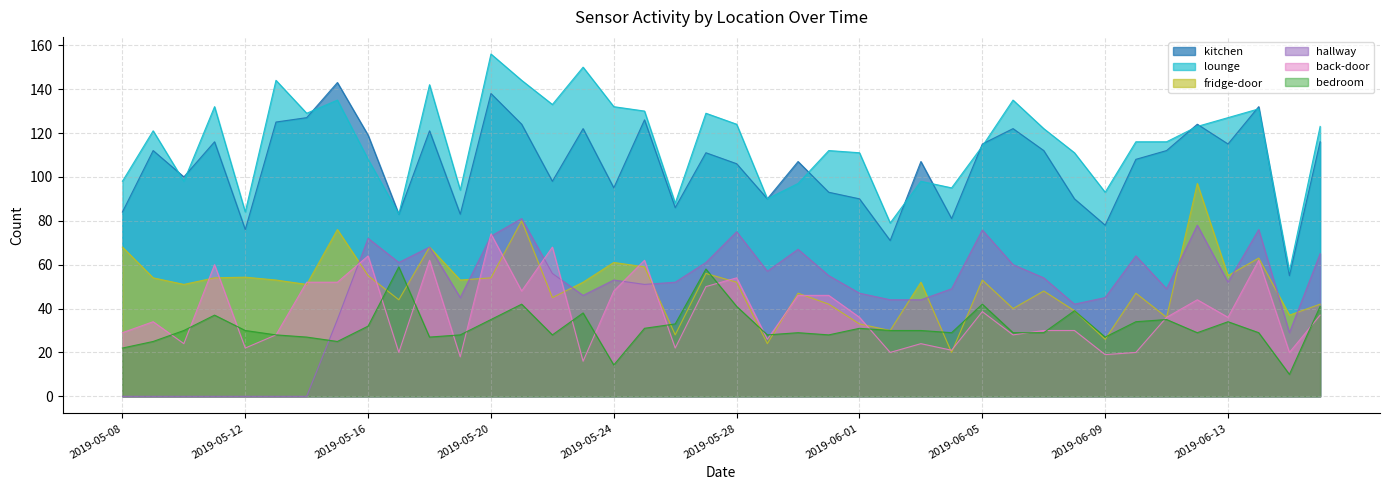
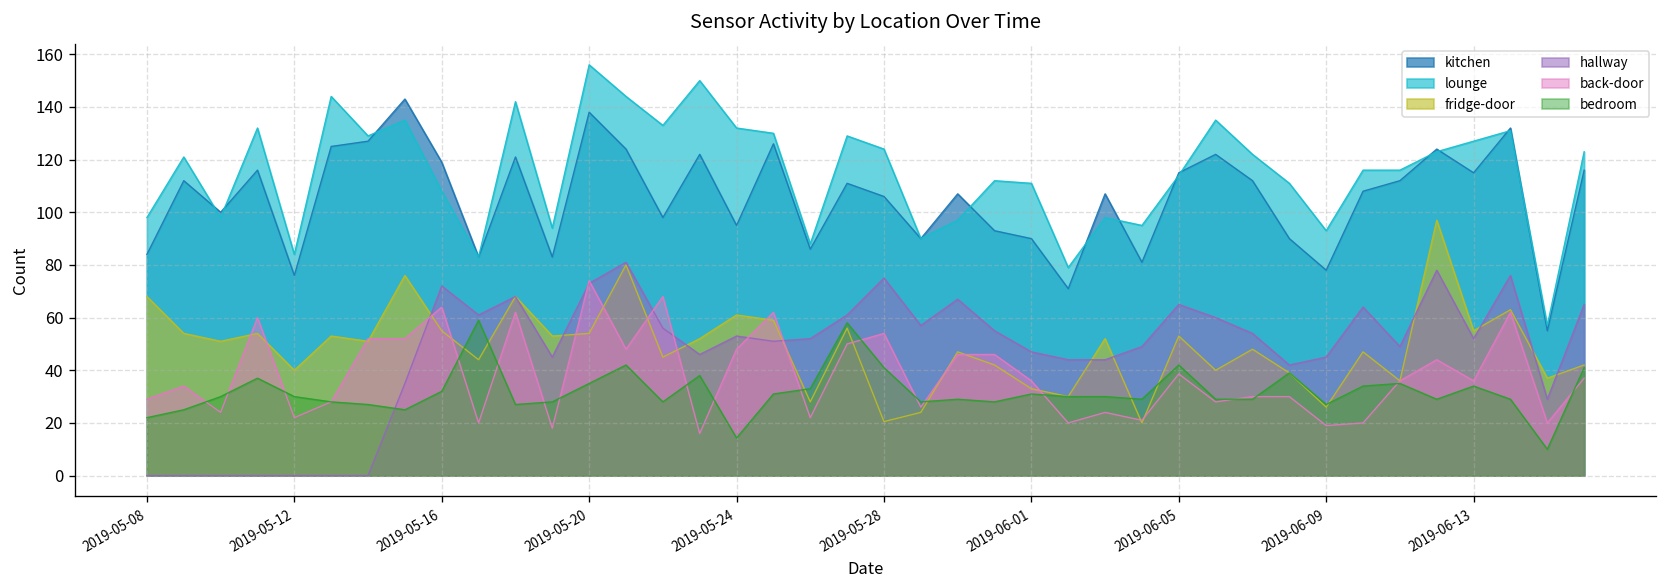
fridge-door, 2019-05-12: 54 -> 40
fridge-door, 2019-05-28: 52 -> 21
hallway, 2019-06-05: 76 -> 65
